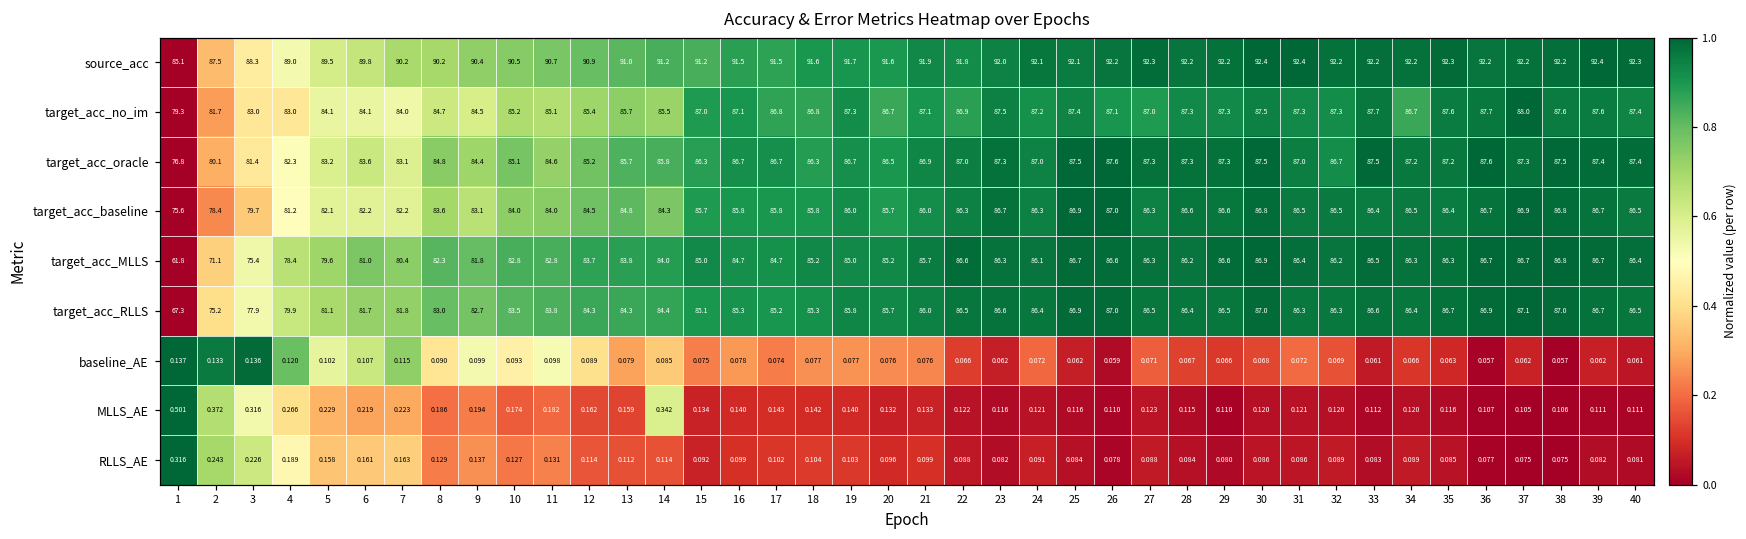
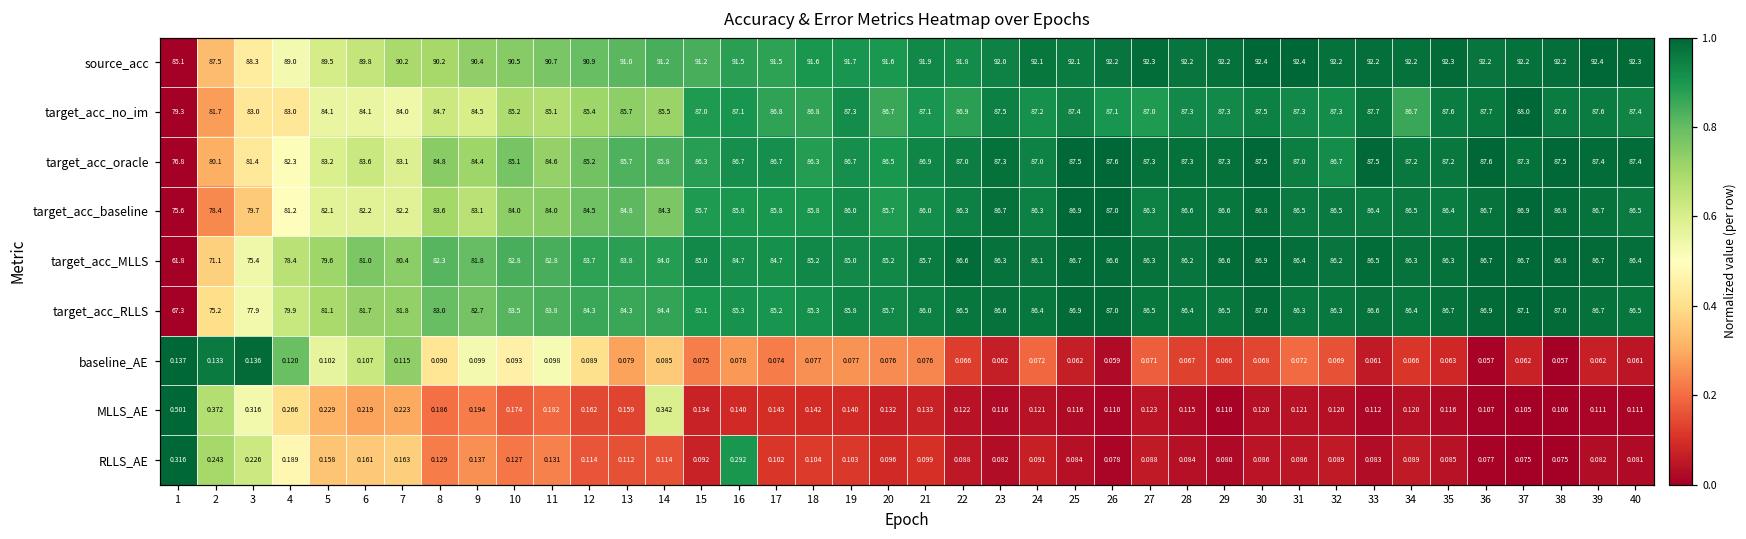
RLLS_AE, 16: 0.099 -> 0.292
